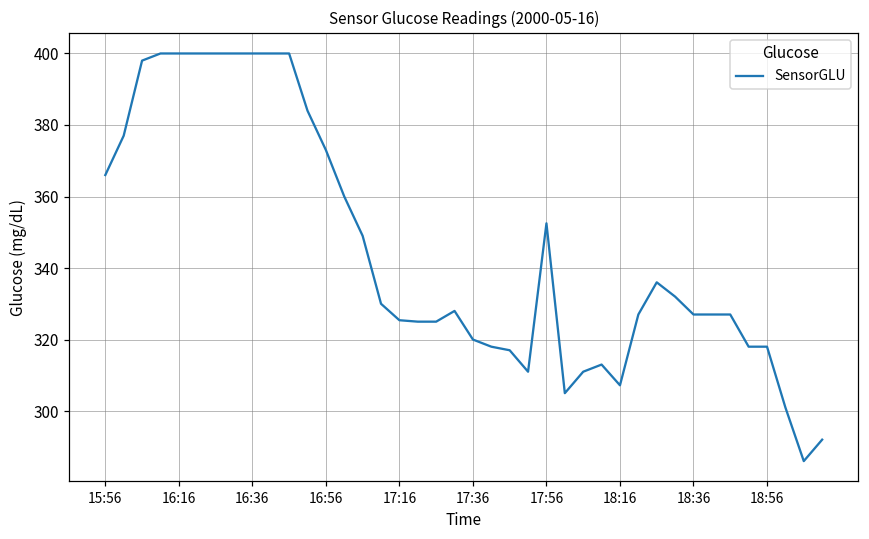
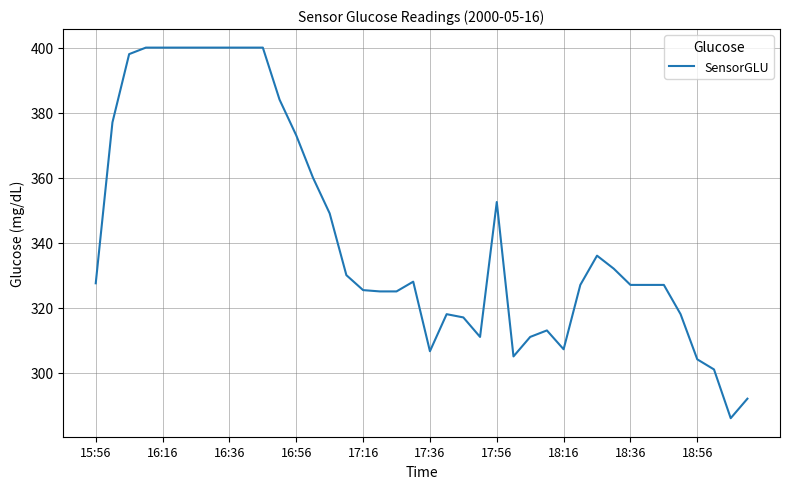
15:56: 366 -> 328
17:36: 320 -> 307
18:56: 318 -> 304
